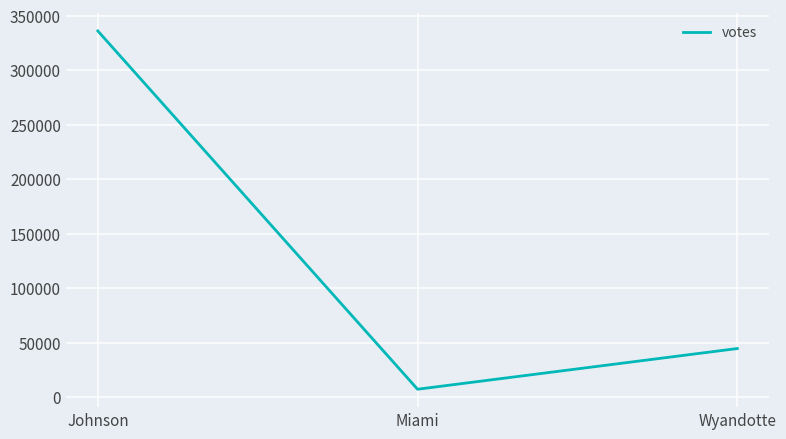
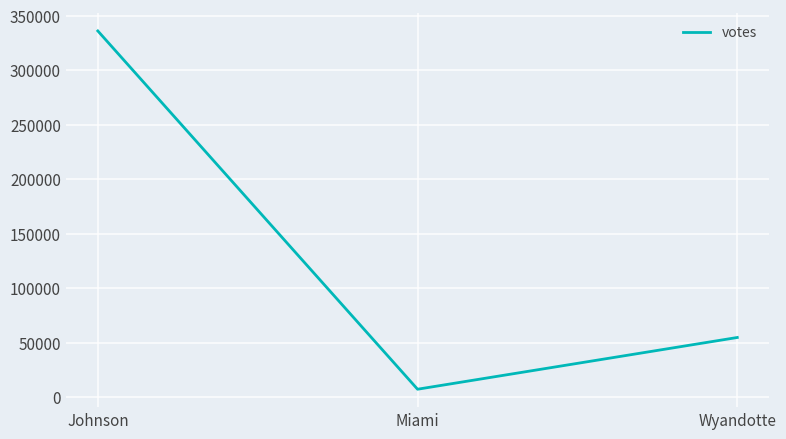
Wyandotte: 44000 -> 55000
